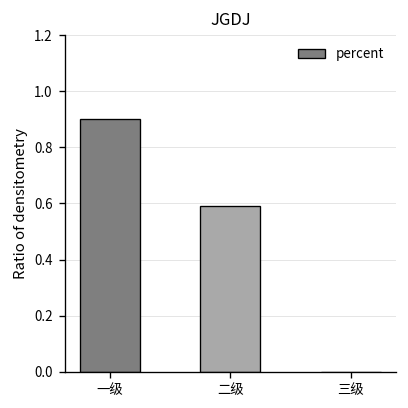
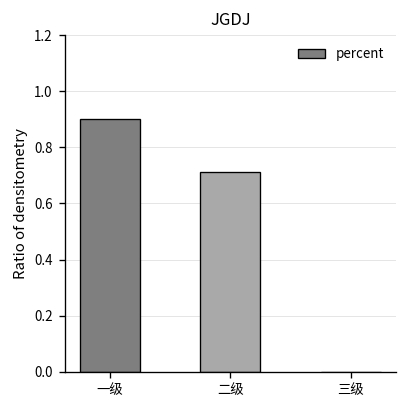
二级: 0.59 -> 0.71
